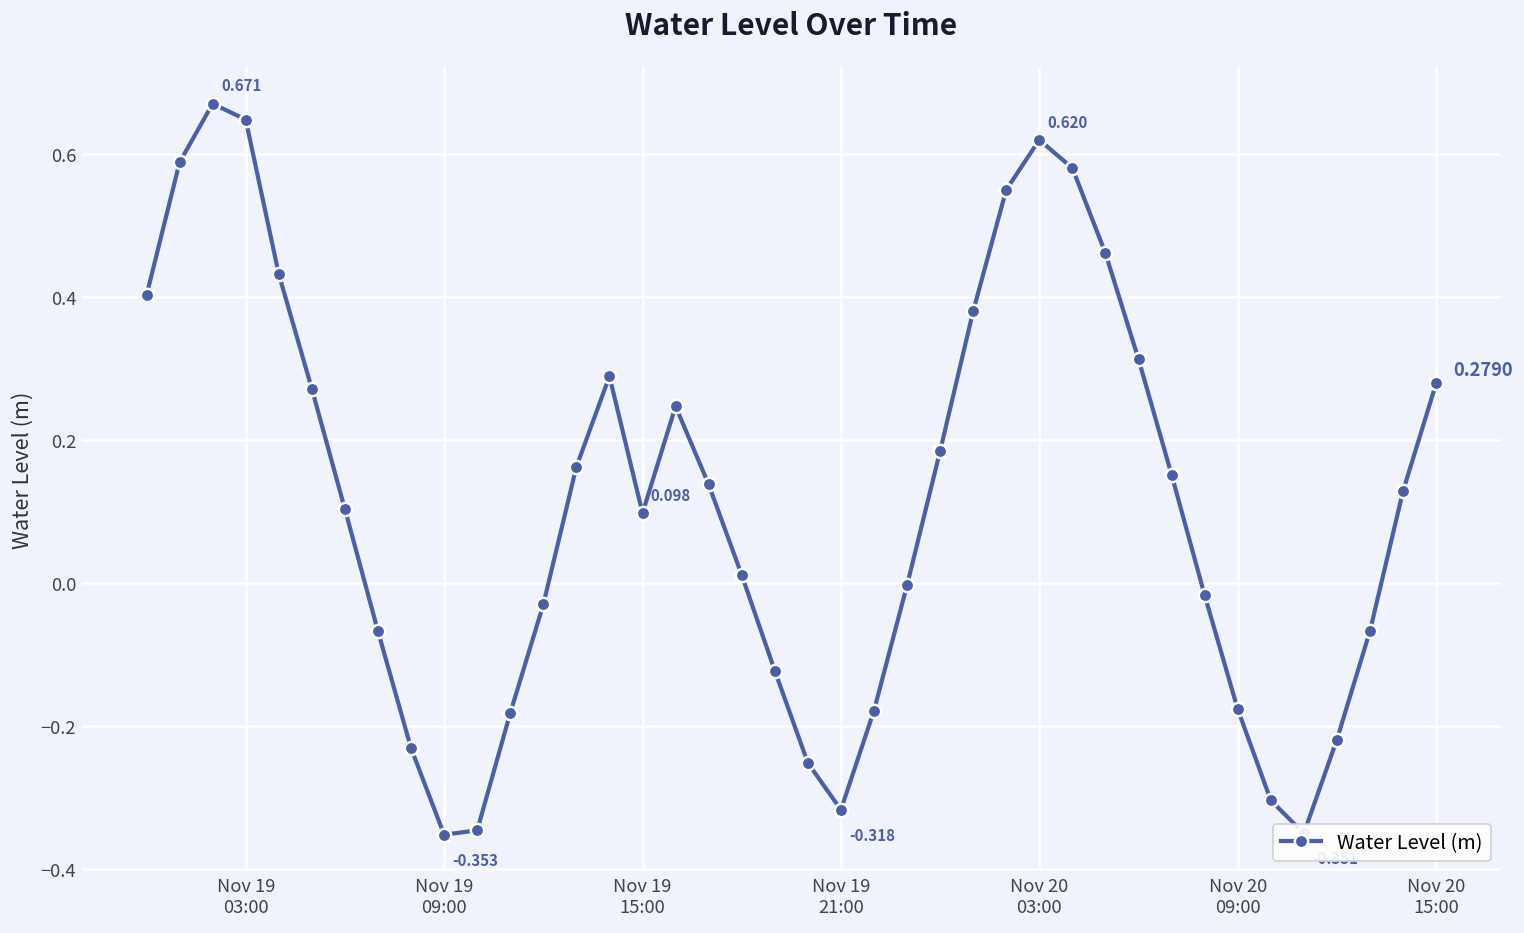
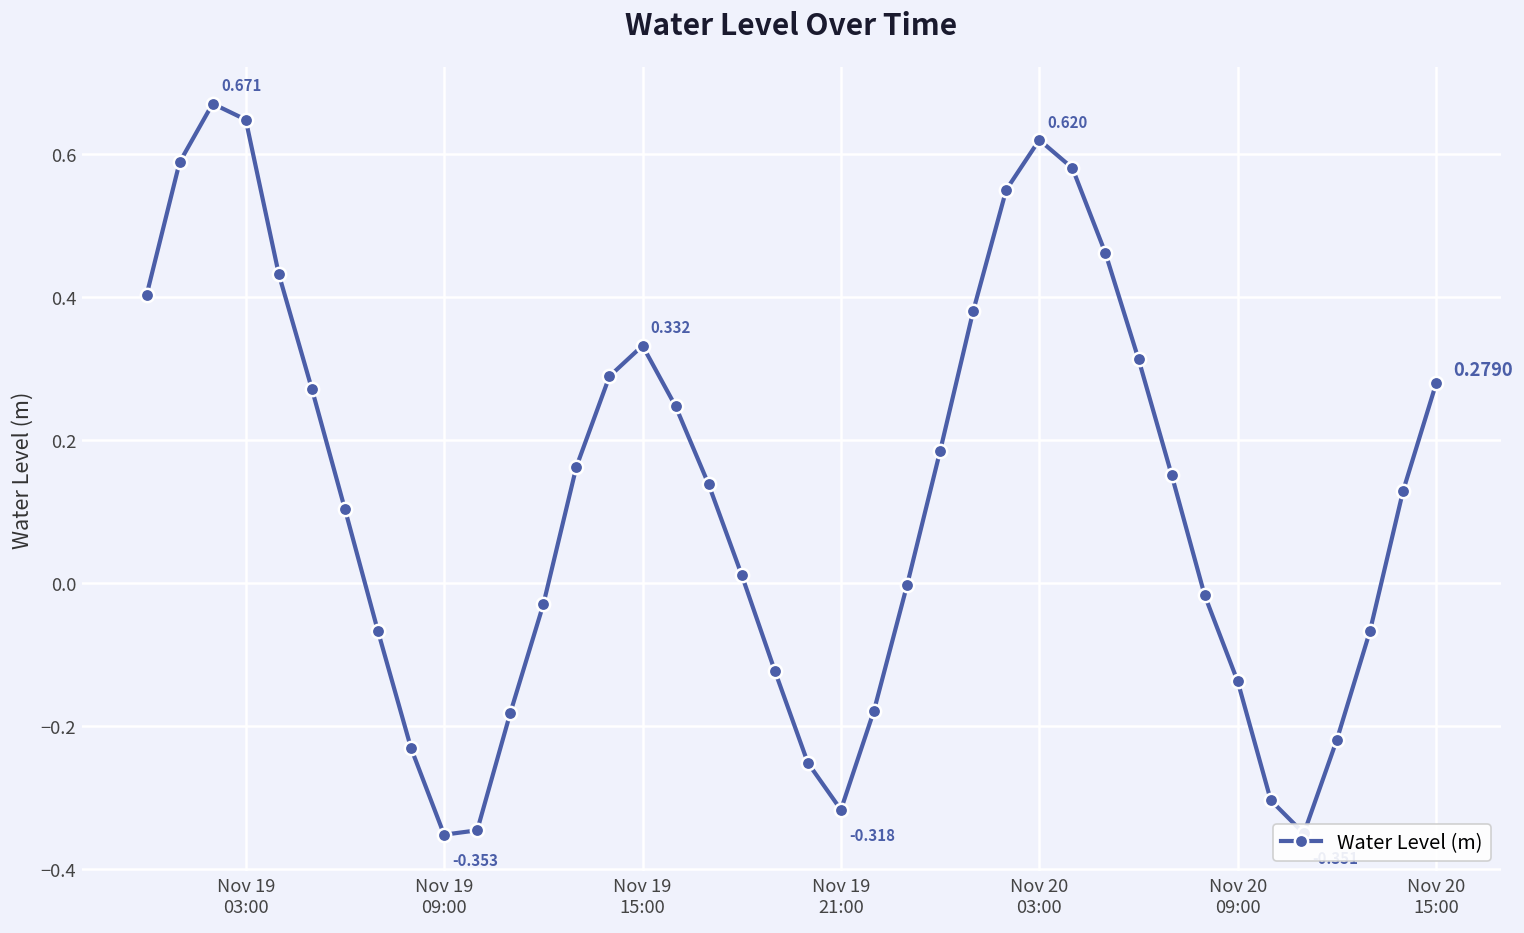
Nov 19 15:00: 0.098 -> 0.332
Nov 20 09:00: -0.18 -> -0.14
